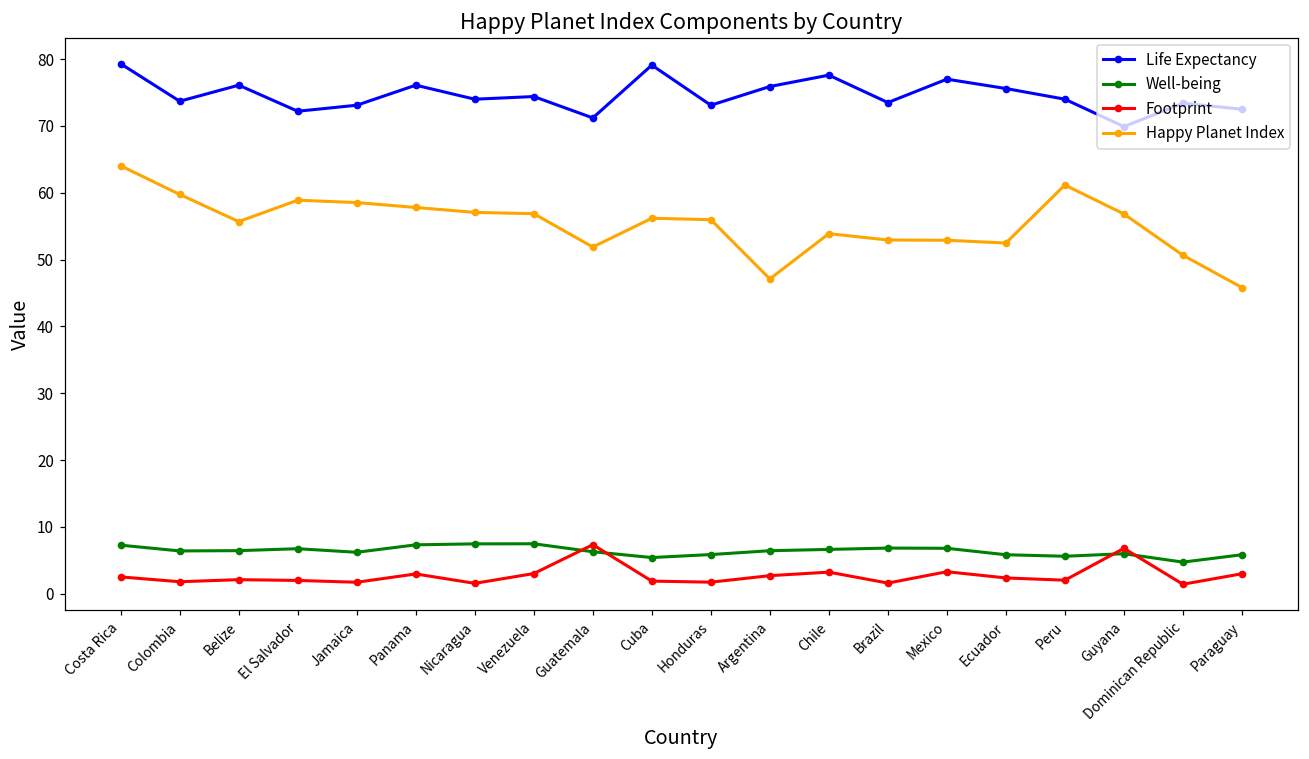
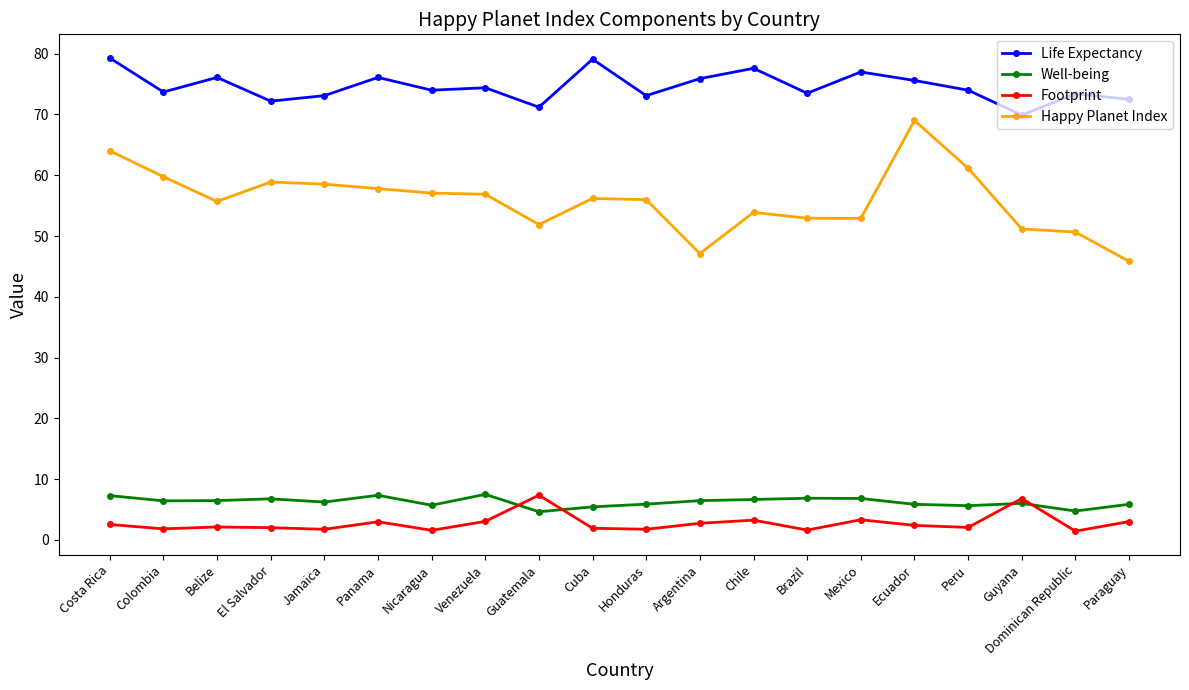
Well-being, Nicaragua: 7 -> 6
Well-being, Guatemala: 6 -> 5
Happy Planet Index, Ecuador: 52 -> 69
Happy Planet Index, Guyana: 57 -> 51
